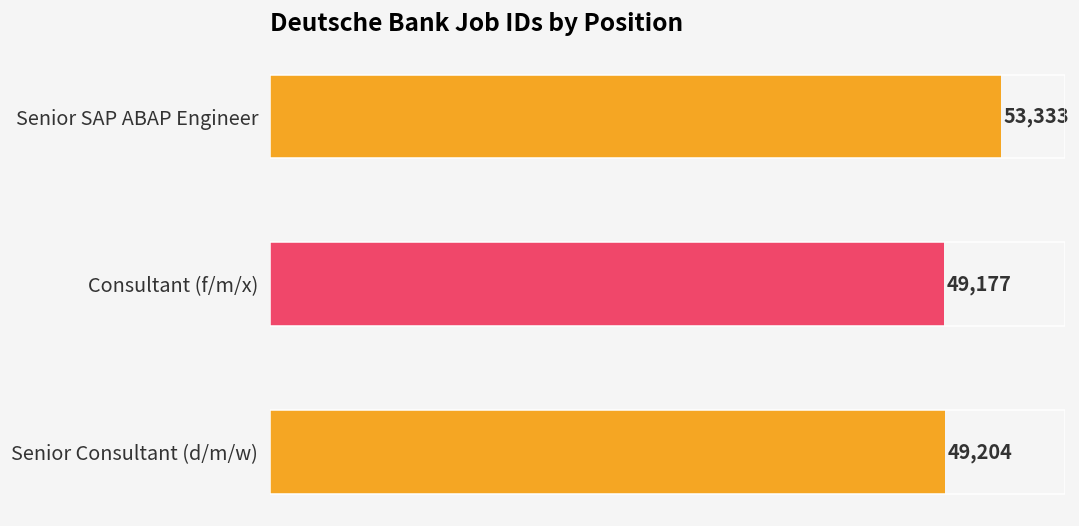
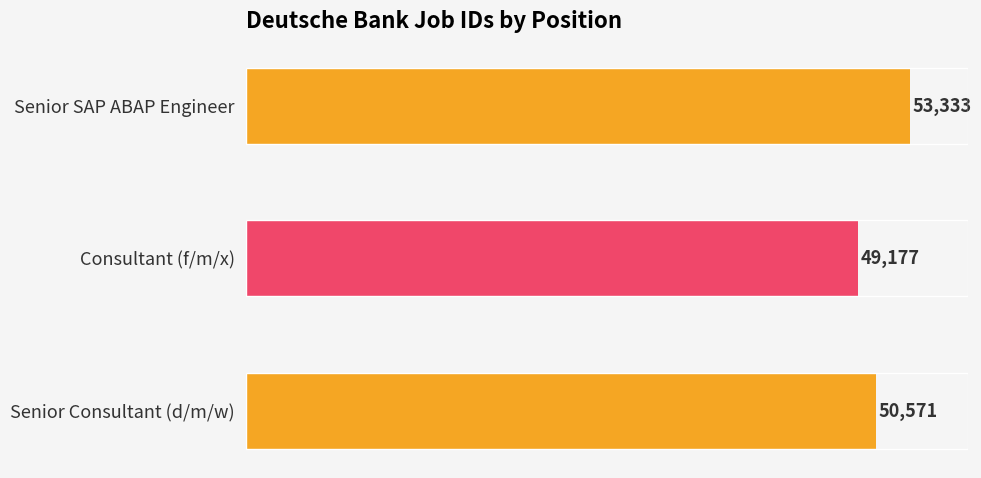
Senior Consultant (d/m/w): 49,204 -> 50,571
